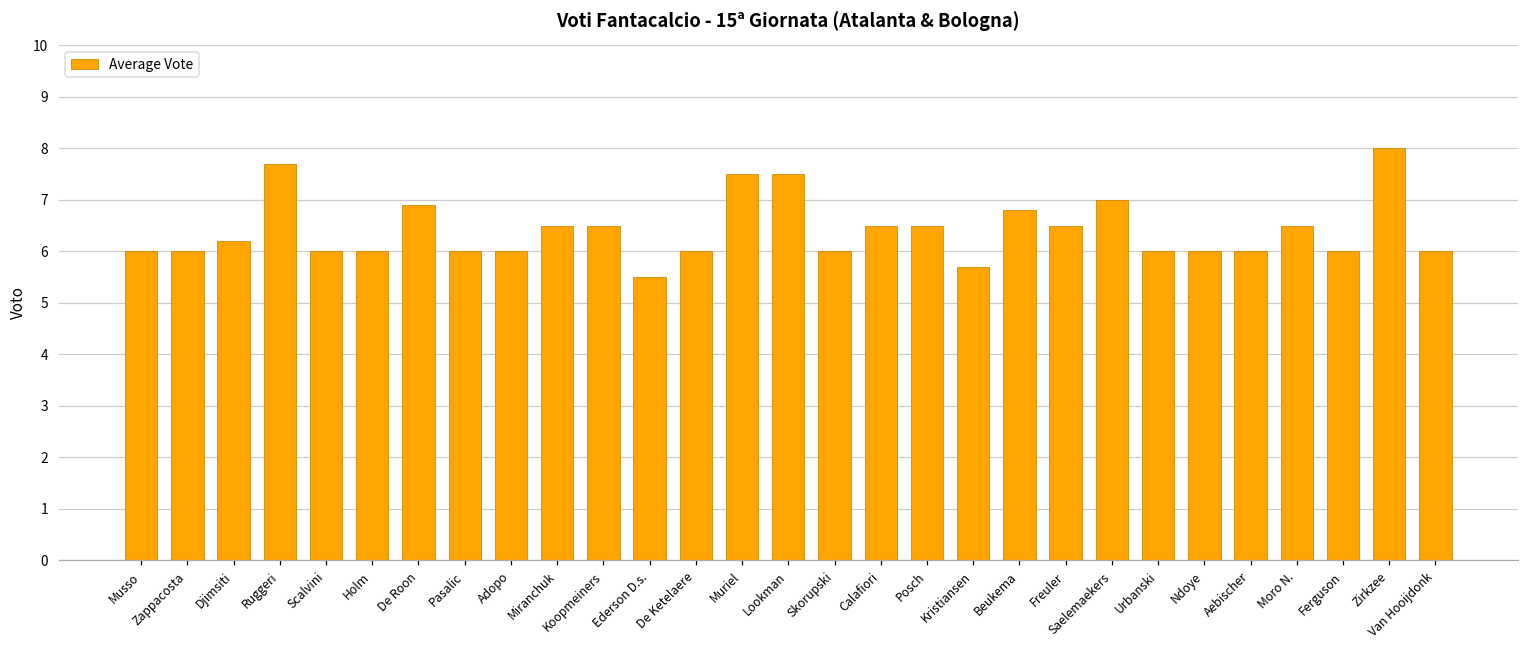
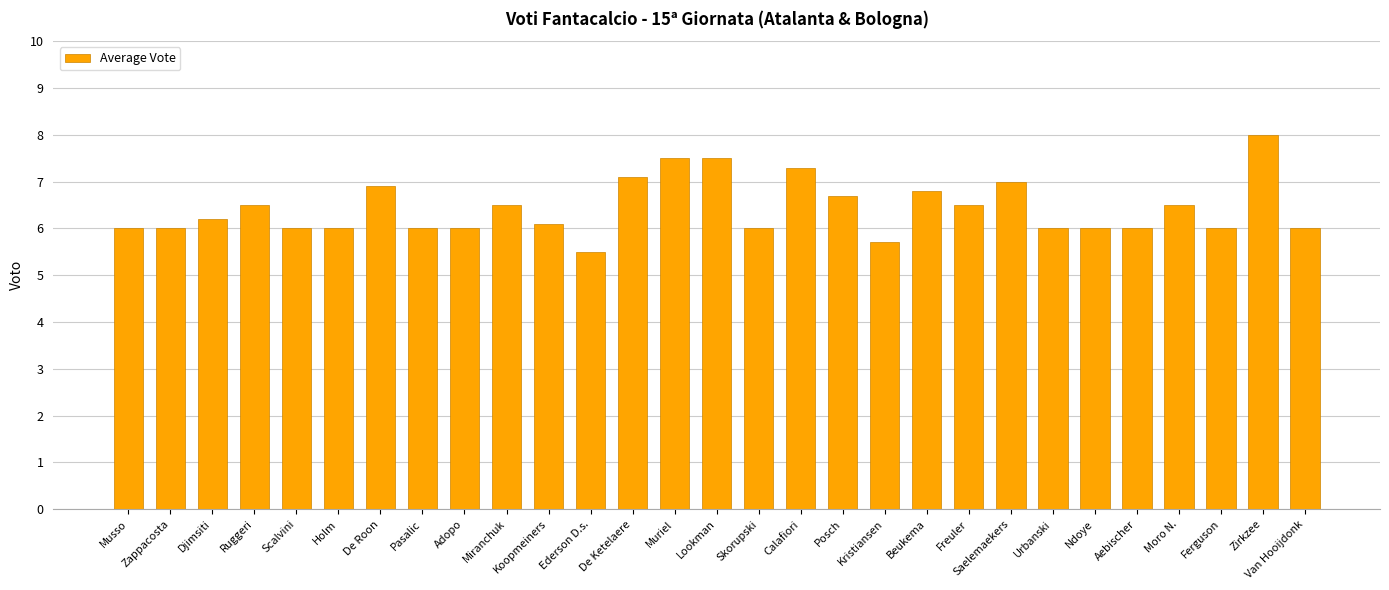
Ruggeri: 7.7 -> 6.5
Koopmeiners: 6.5 -> 6.1
De Ketelaere: 6.0 -> 7.1
Calafiori: 6.5 -> 7.3
Posch: 6.5 -> 6.7
